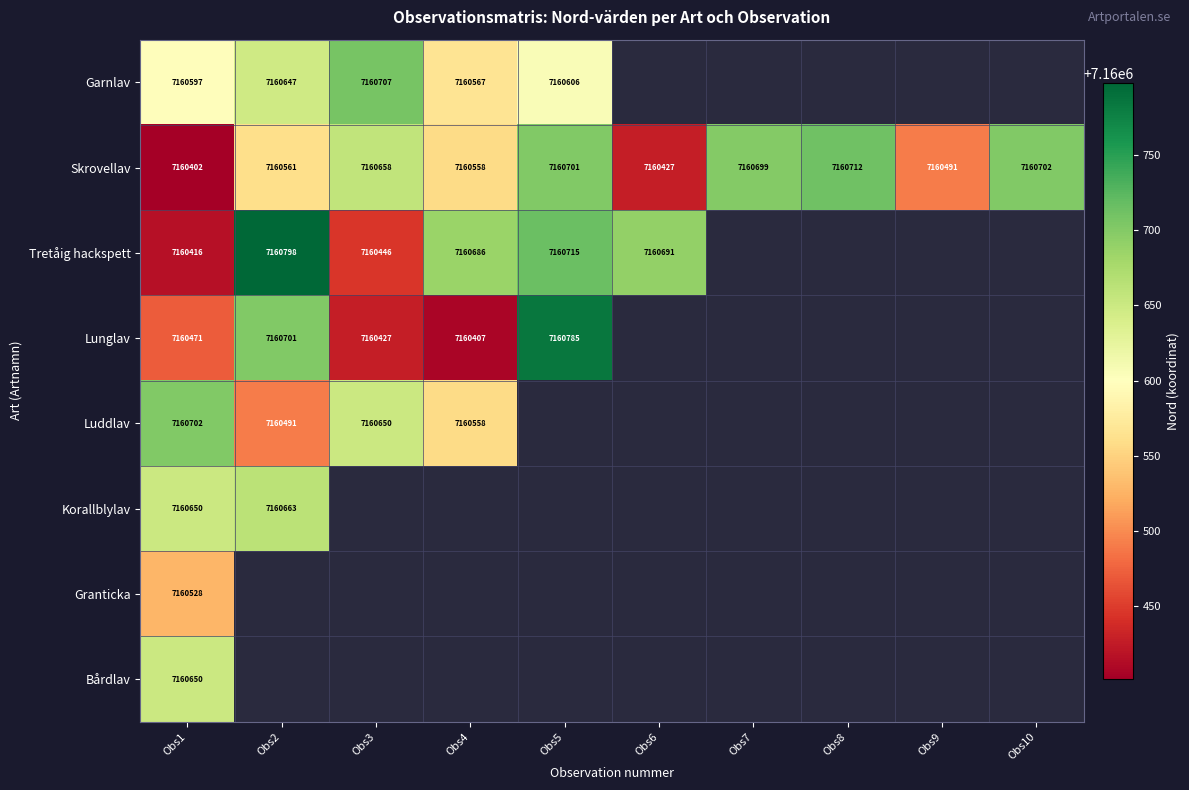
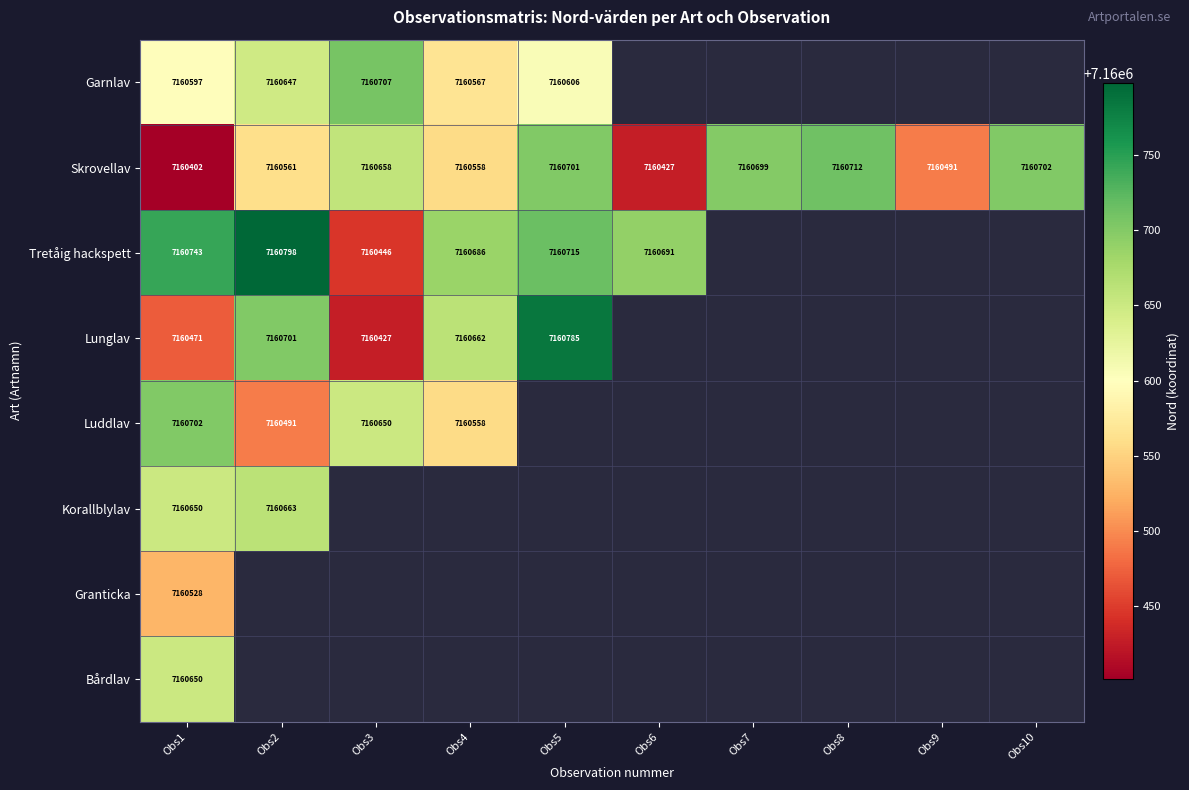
Tretåig hackspett, Obs1: 7160416 -> 7160743
Lunglav, Obs4: 7160407 -> 7160662
